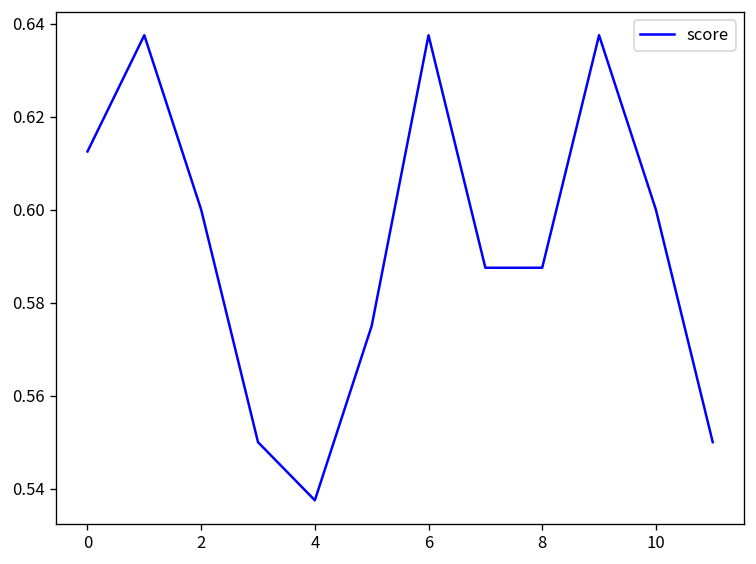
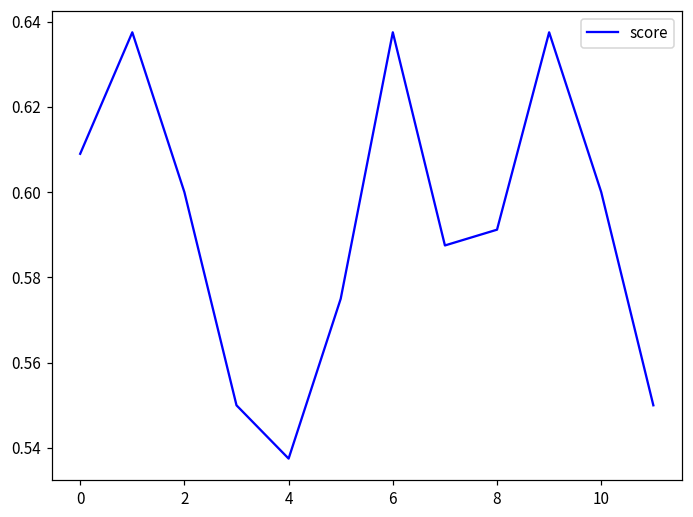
0: 0.613 -> 0.609
8: 0.588 -> 0.591
